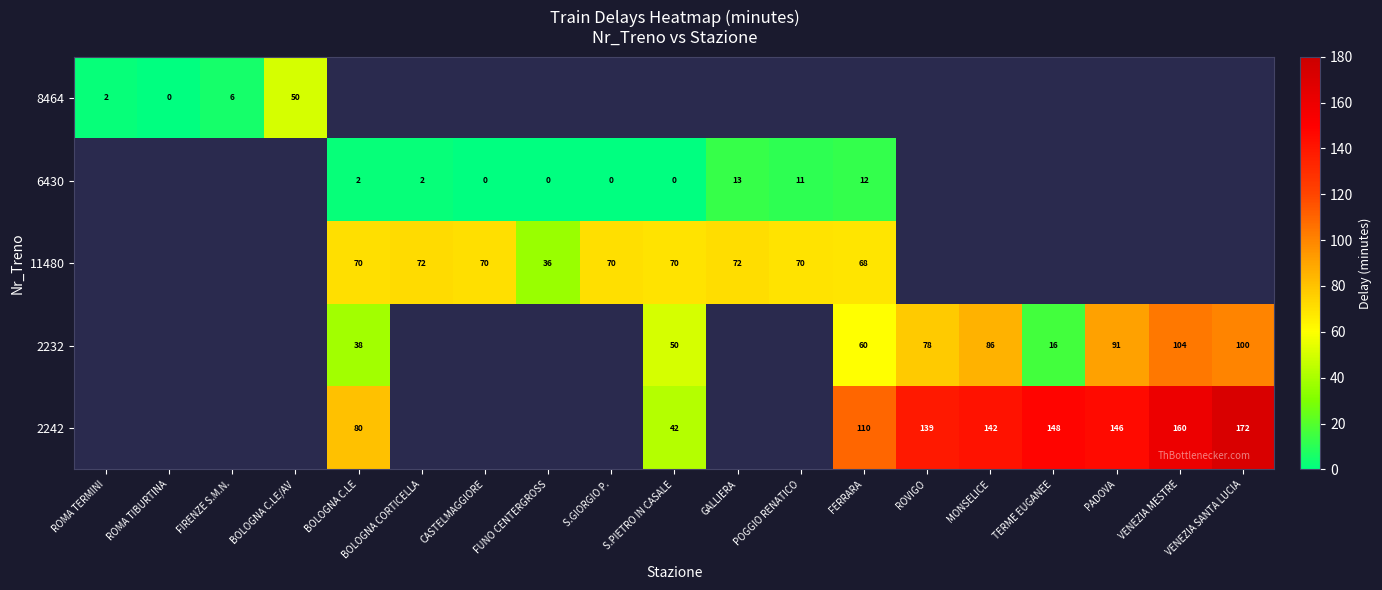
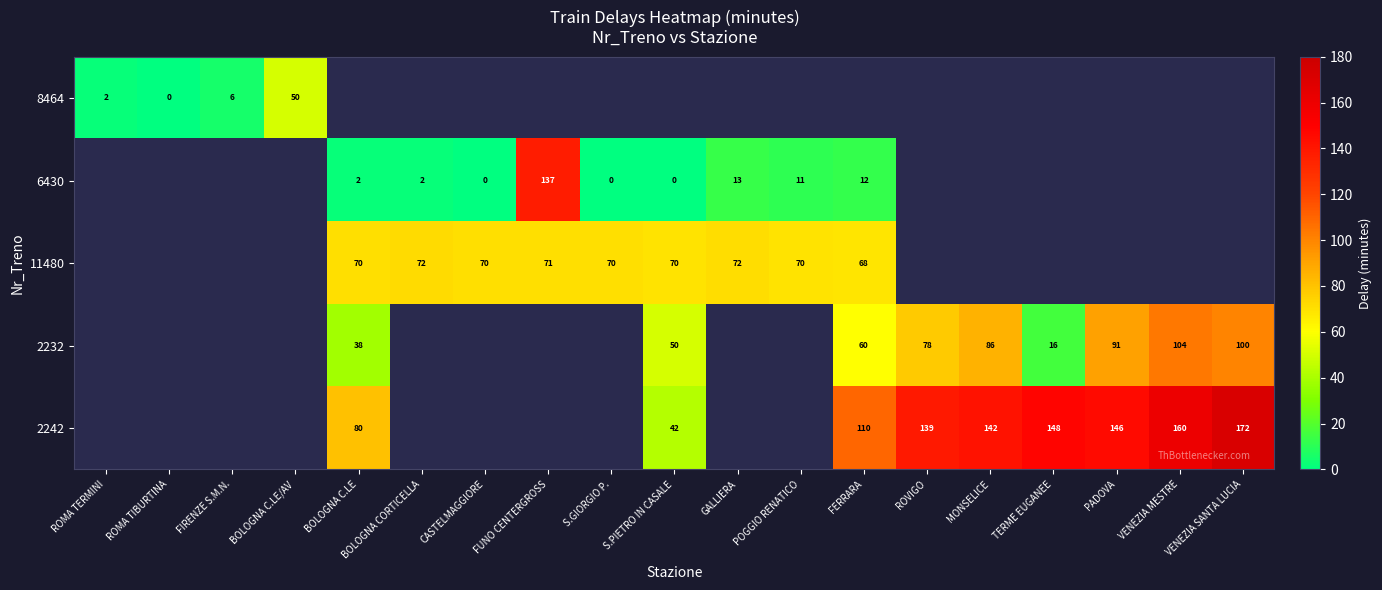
6430, FUNO CENTERGROSS: 0 -> 137
11480, FUNO CENTERGROSS: 36 -> 71
